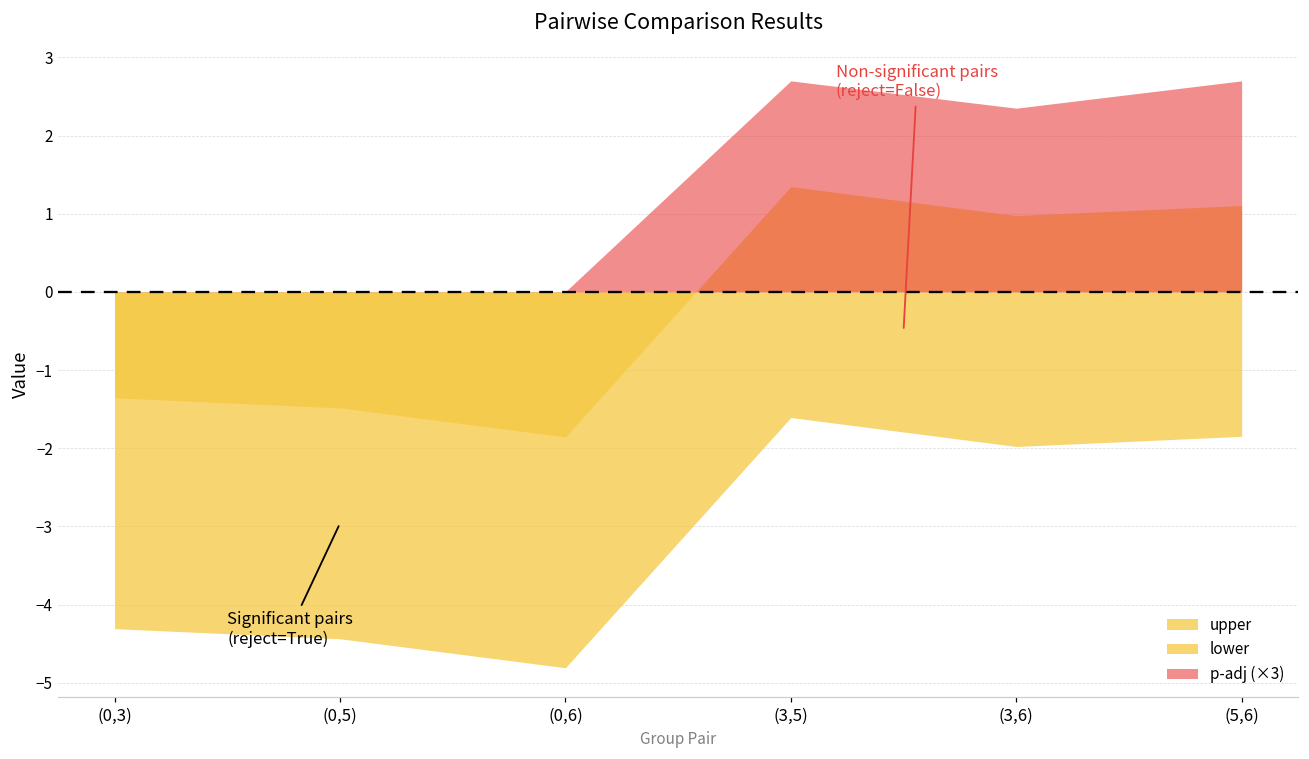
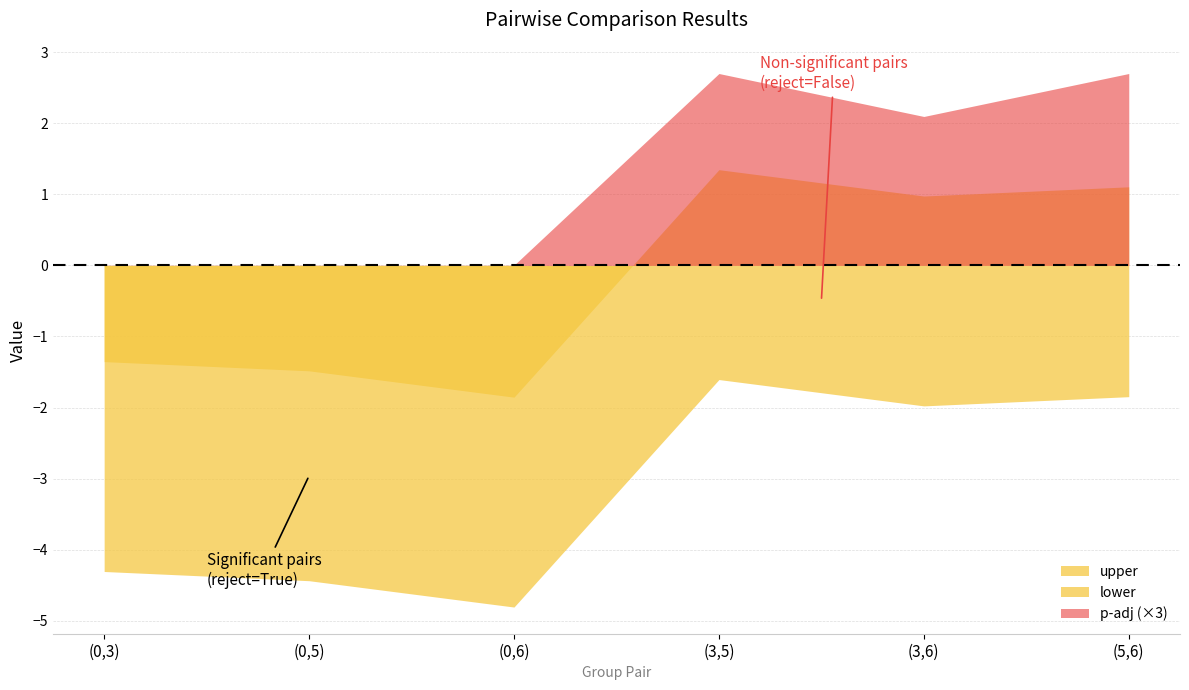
p-adj (×3), (3,6): 2.4 -> 2.1
